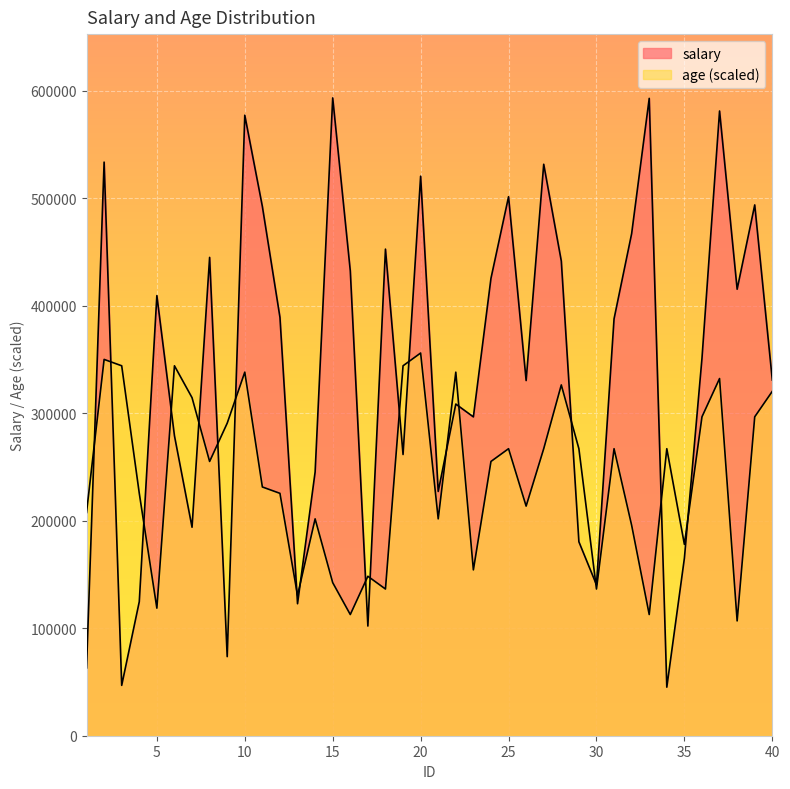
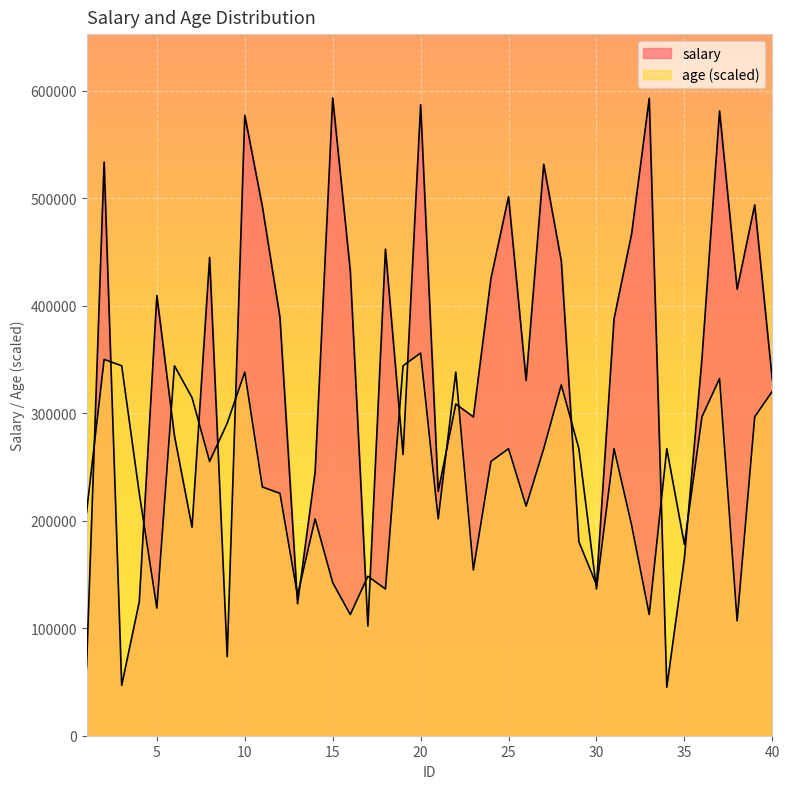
salary, 20: 520000 -> 587000
